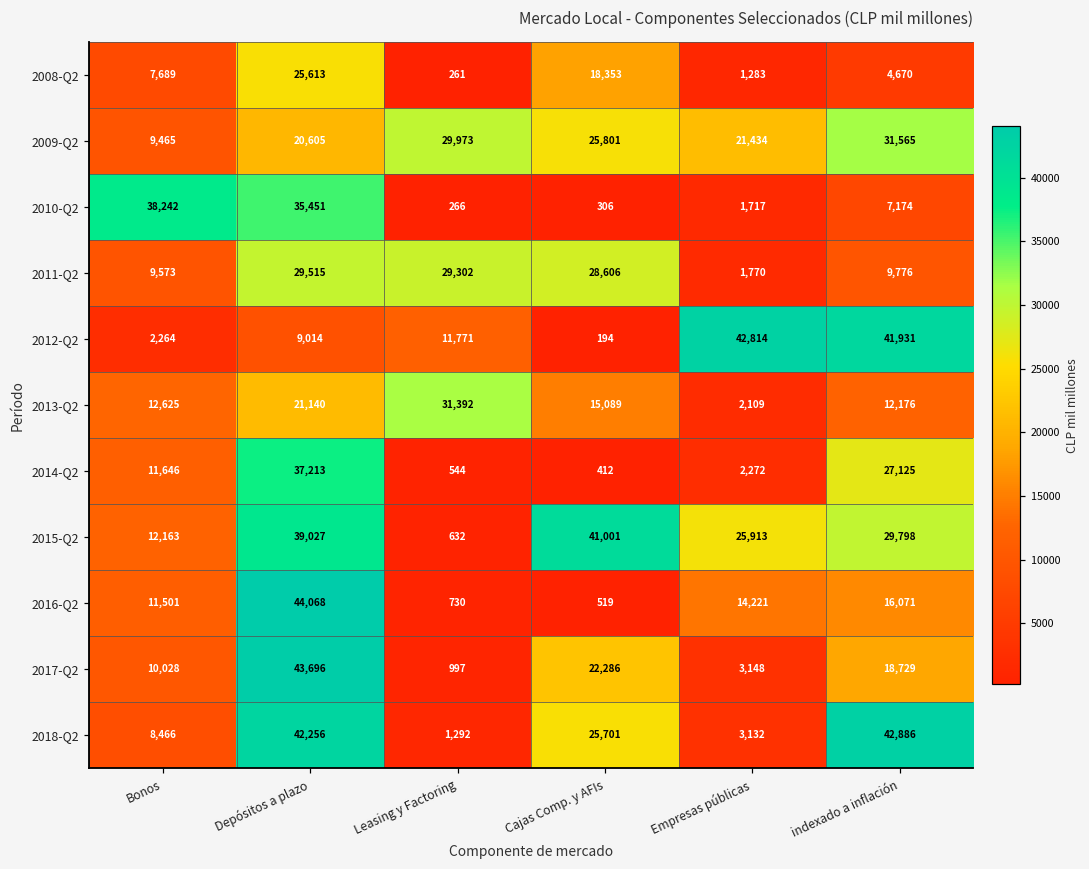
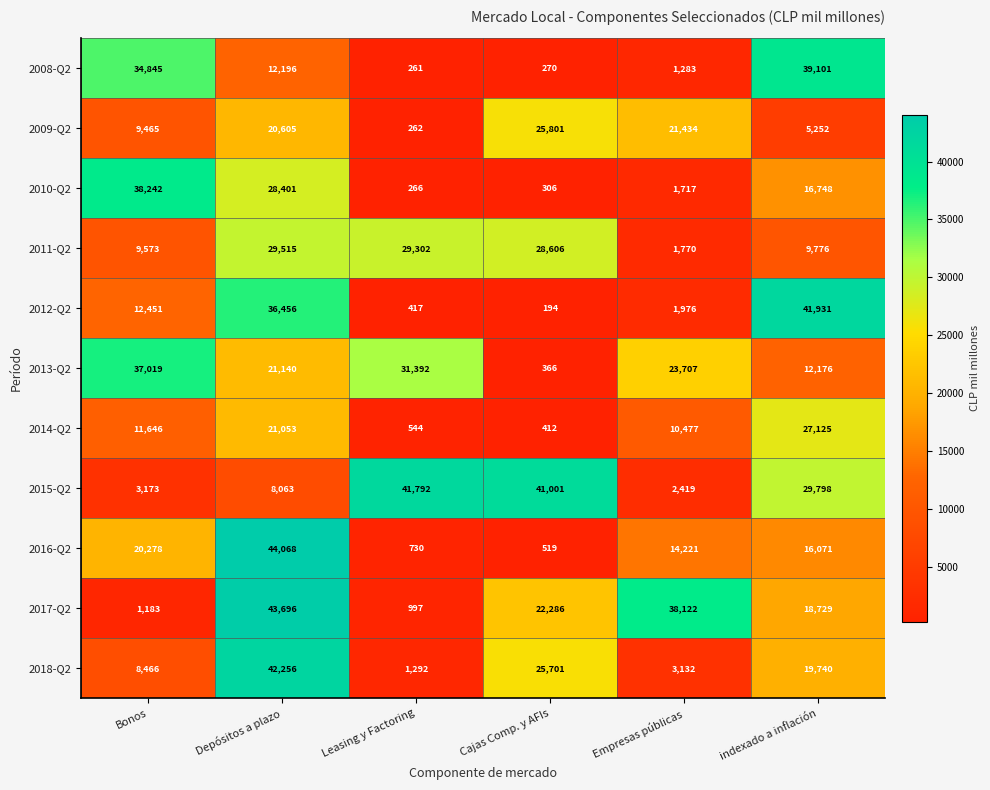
2008-Q2, Bonos: 7,689 -> 34,845
2008-Q2, Depósitos a plazo: 25,613 -> 12,196
2008-Q2, Cajas Comp. y AFIs: 18,353 -> 270
2008-Q2, indexado a inflación: 4,670 -> 39,101
2009-Q2, Leasing y Factoring: 29,973 -> 262
2009-Q2, indexado a inflación: 31,565 -> 5,252
2010-Q2, Depósitos a plazo: 35,451 -> 28,401
2010-Q2, indexado a inflación: 7,174 -> 16,748
2012-Q2, Bonos: 2,264 -> 12,451
2012-Q2, Depósitos a plazo: 9,014 -> 36,456
2012-Q2, Leasing y Factoring: 11,771 -> 417
2012-Q2, Empresas públicas: 42,814 -> 1,976
2013-Q2, Bonos: 12,625 -> 37,019
2013-Q2, Cajas Comp. y AFIs: 15,089 -> 366
2013-Q2, Empresas públicas: 2,109 -> 23,707
2014-Q2, Depósitos a plazo: 37,213 -> 21,053
2014-Q2, Empresas públicas: 2,272 -> 10,477
2015-Q2, Bonos: 12,163 -> 3,173
2015-Q2, Depósitos a plazo: 39,027 -> 8,063
2015-Q2, Leasing y Factoring: 632 -> 41,792
2015-Q2, Empresas públicas: 25,913 -> 2,419
2016-Q2, Bonos: 11,501 -> 20,278
2017-Q2, Bonos: 10,028 -> 1,183
2017-Q2, Empresas públicas: 3,148 -> 38,122
2018-Q2, indexado a inflación: 42,886 -> 19,740
